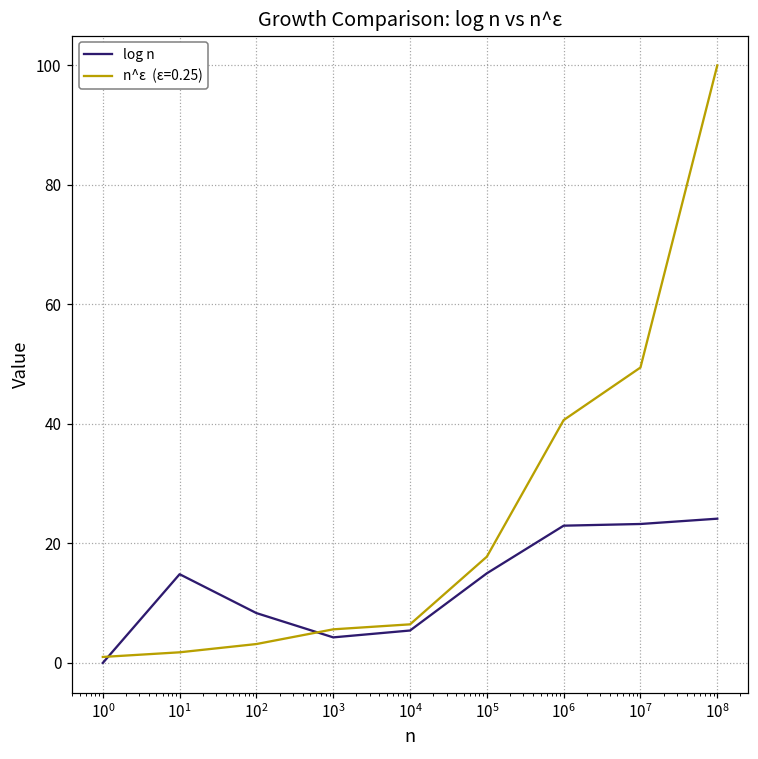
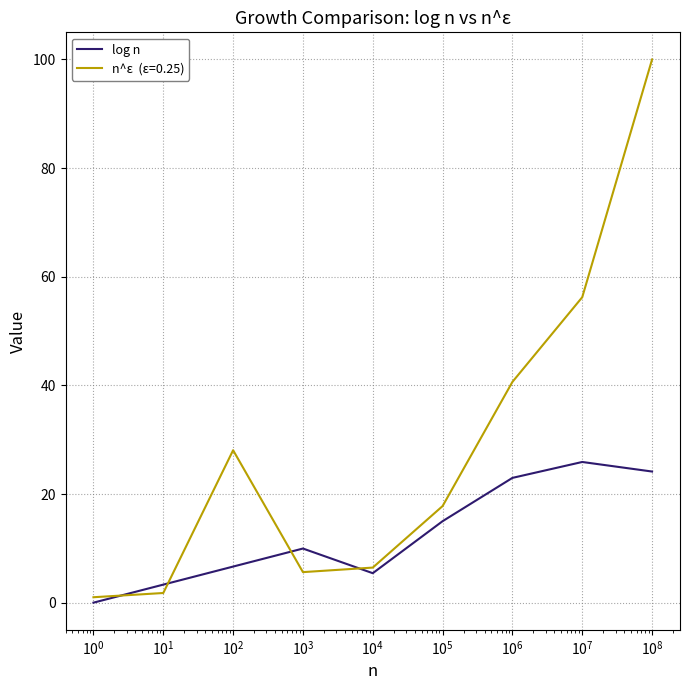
log n, 10^1: 15 -> 3
log n, 10^2: 8 -> 7
n^ε (ε=0.25), 10^2: 3 -> 28
log n, 10^3: 4 -> 10
log n, 10^7: 23 -> 26
n^ε (ε=0.25), 10^7: 49 -> 56
